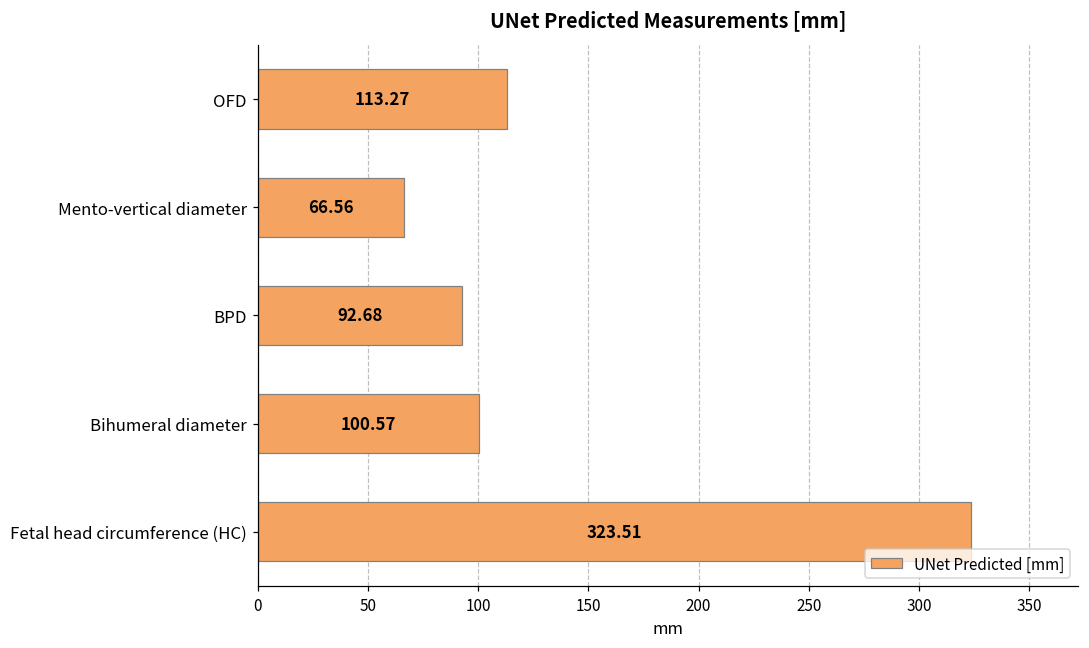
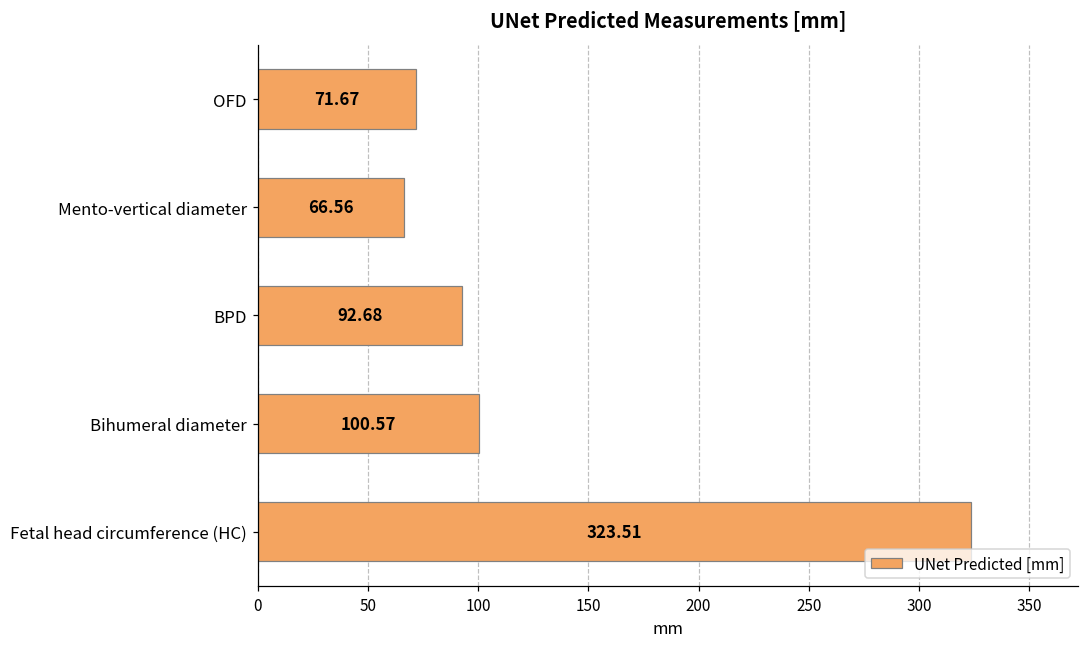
OFD: 113.27 -> 71.67
